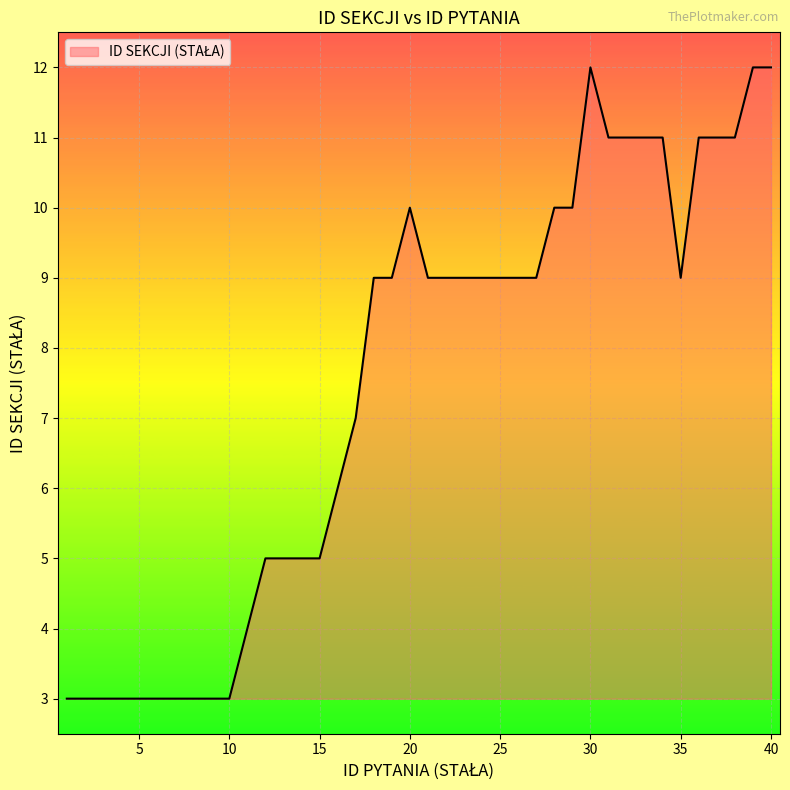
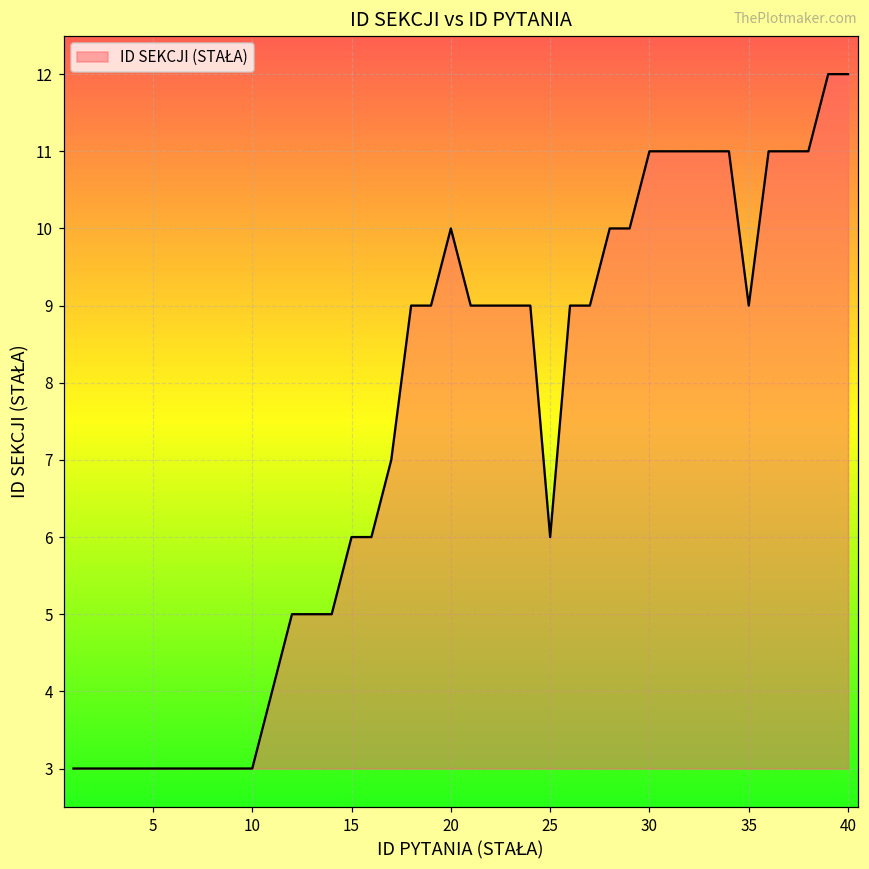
15: 5 -> 6
25: 9 -> 6
30: 12 -> 11
